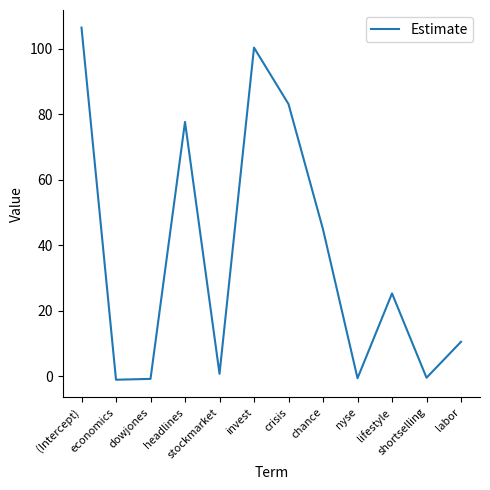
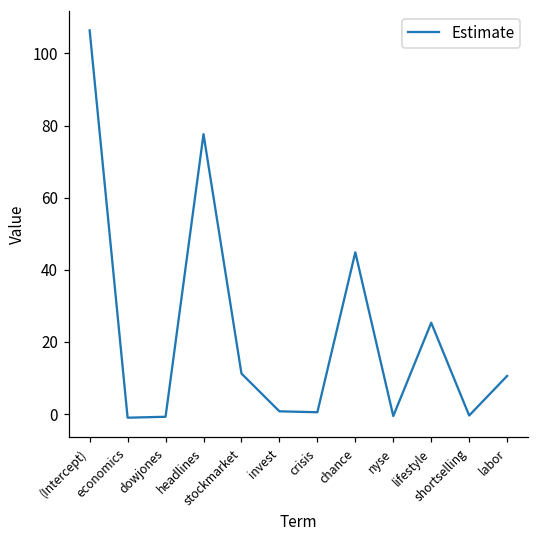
stockmarket: 1 -> 11
invest: 100 -> 1
crisis: 83 -> 0
